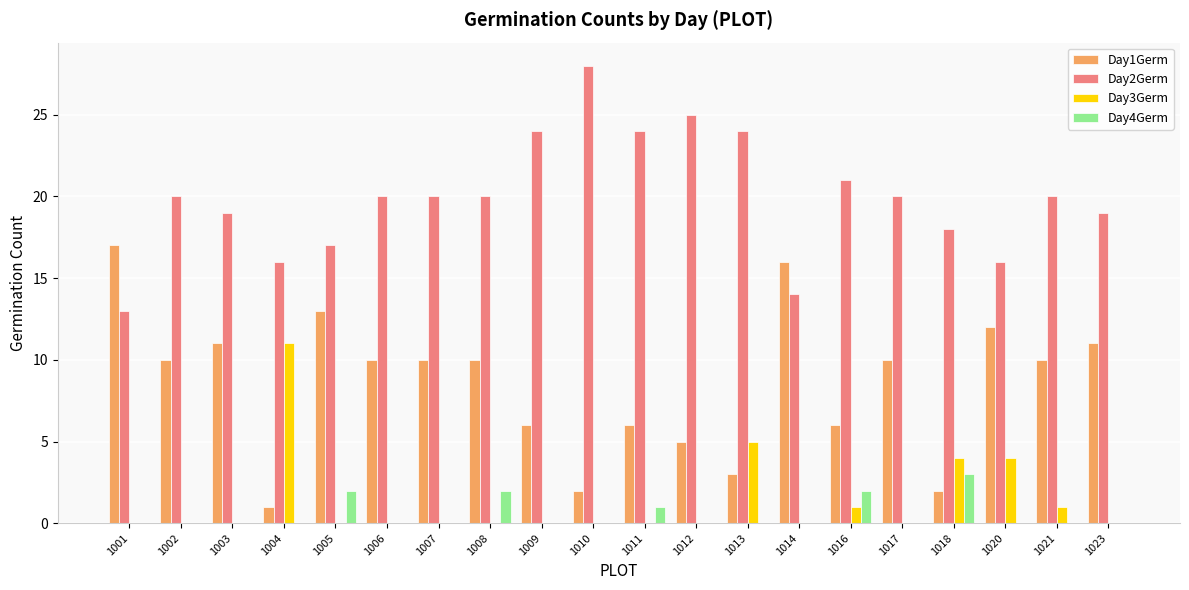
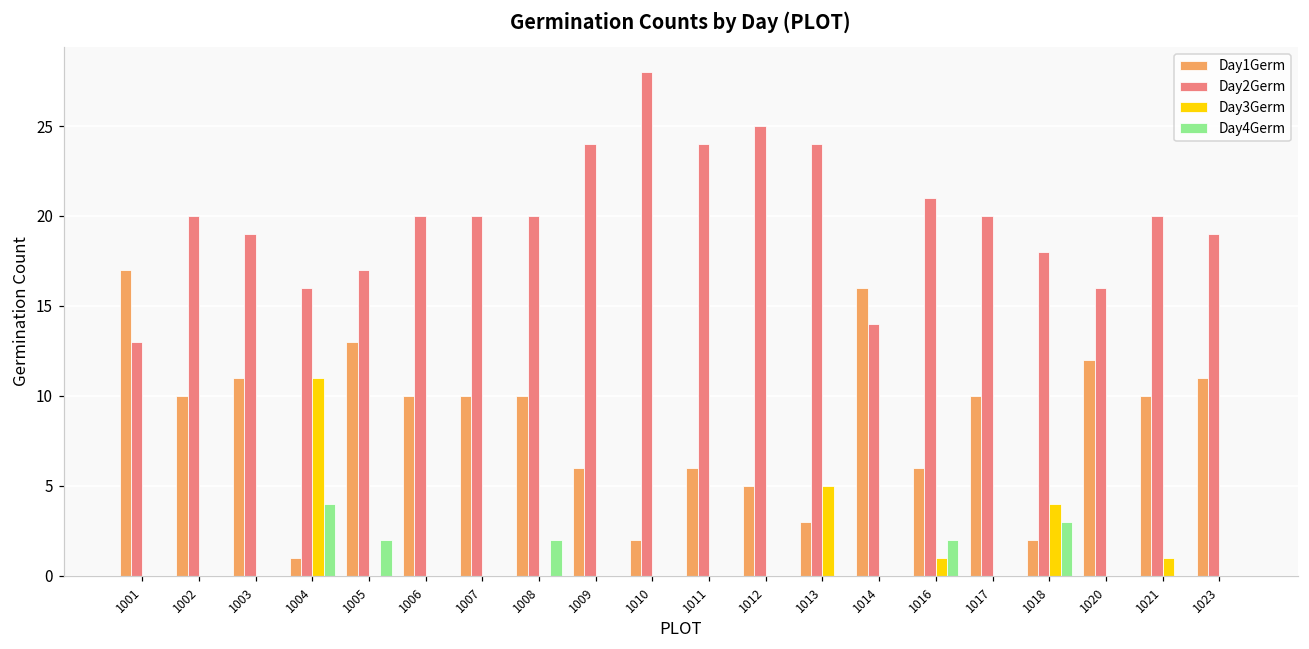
Day4Germ, 1004: 0 -> 4
Day4Germ, 1011: 1 -> 0
Day3Germ, 1020: 4 -> 0
